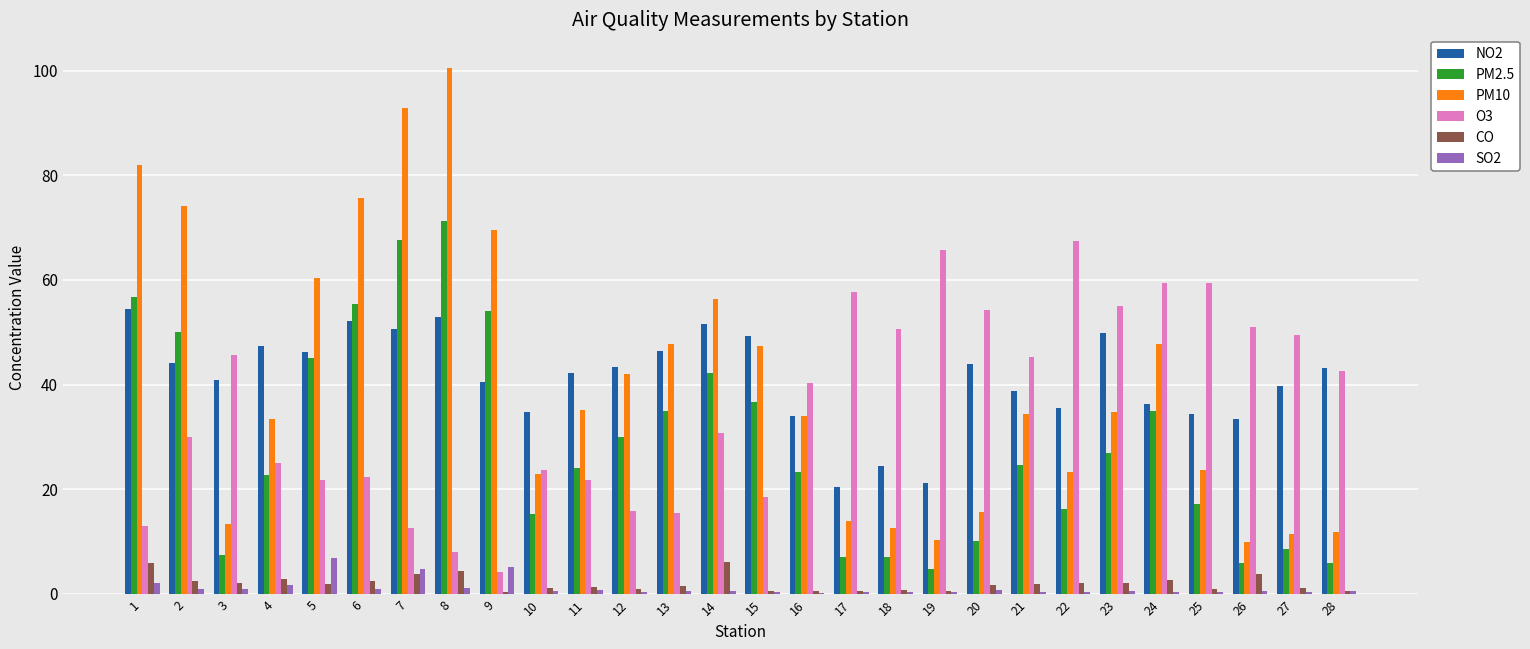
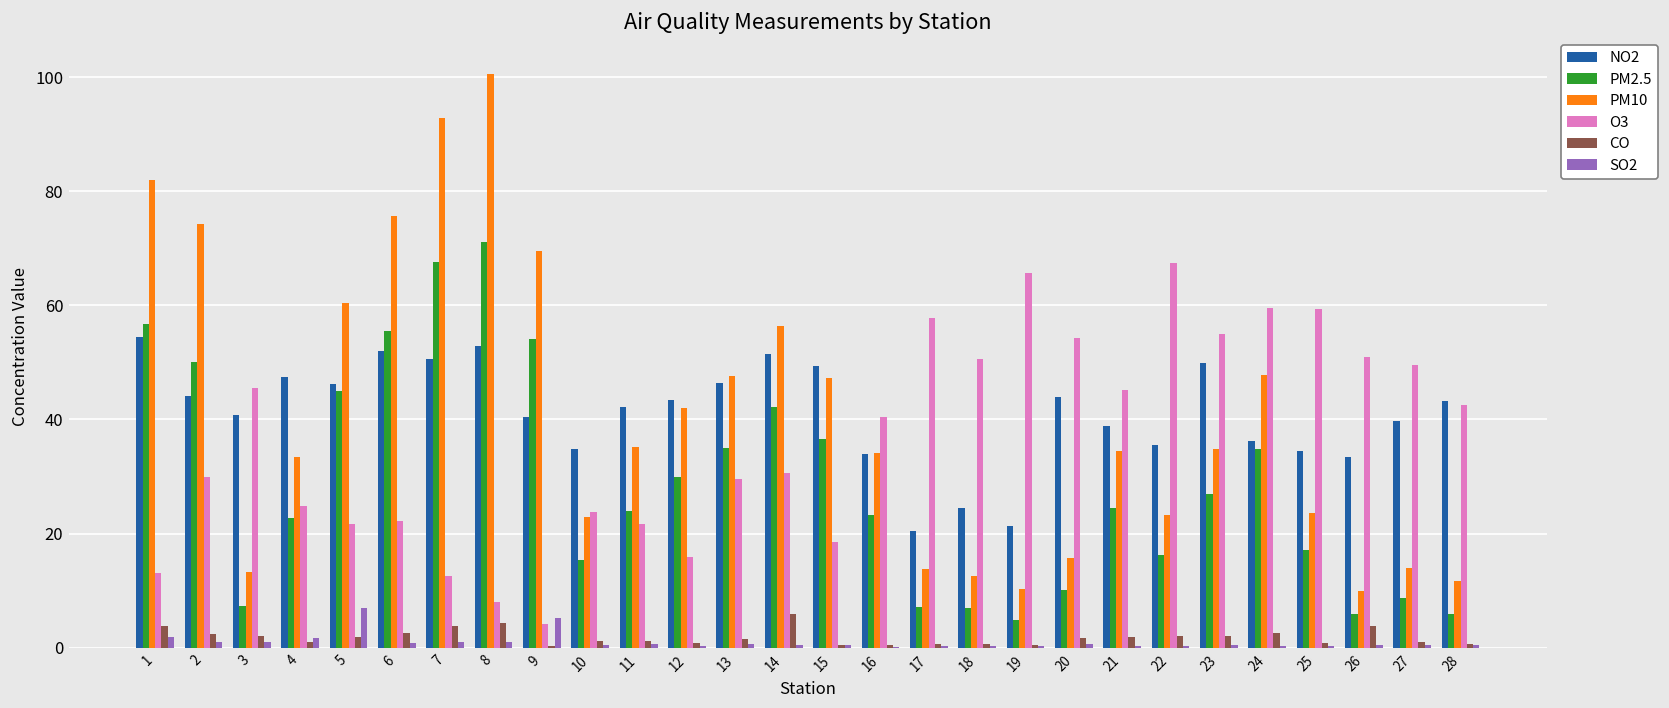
CO, 1: 6 -> 4
CO, 4: 3 -> 1
SO2, 7: 5 -> 1
O3, 13: 15 -> 30
PM10, 27: 11 -> 14
